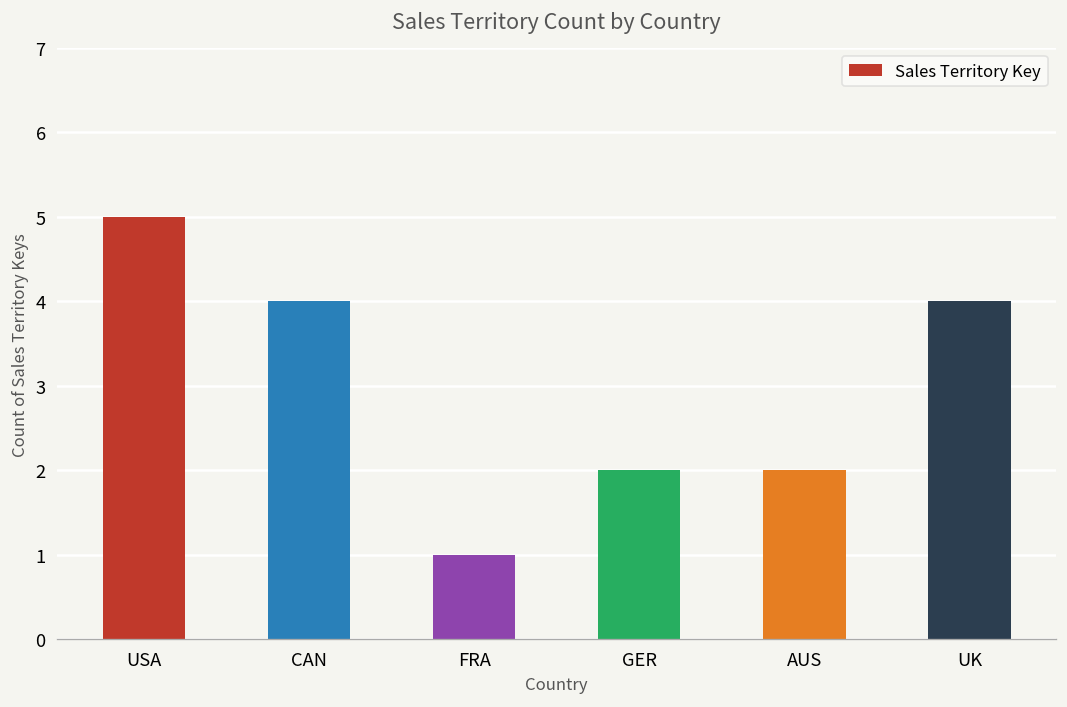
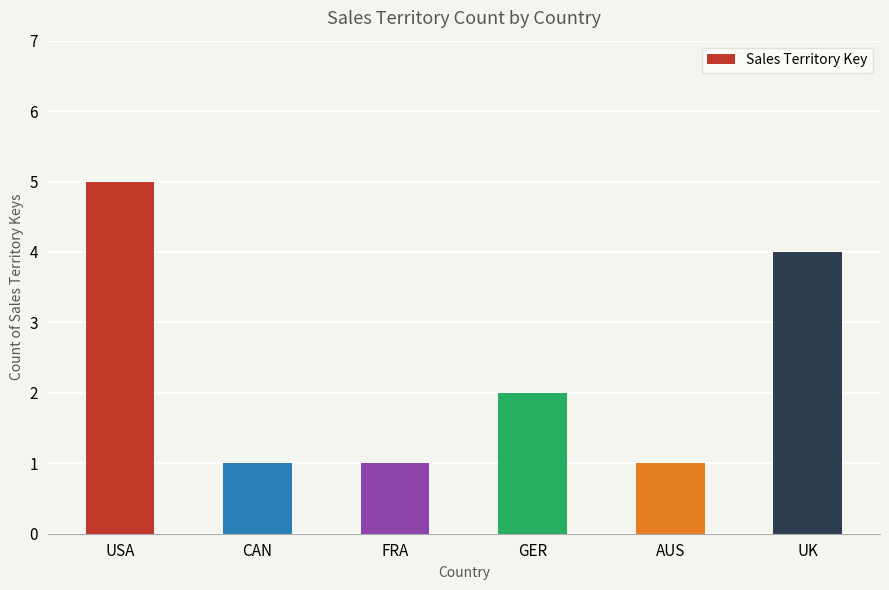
CAN: 4 -> 1
AUS: 2 -> 1
